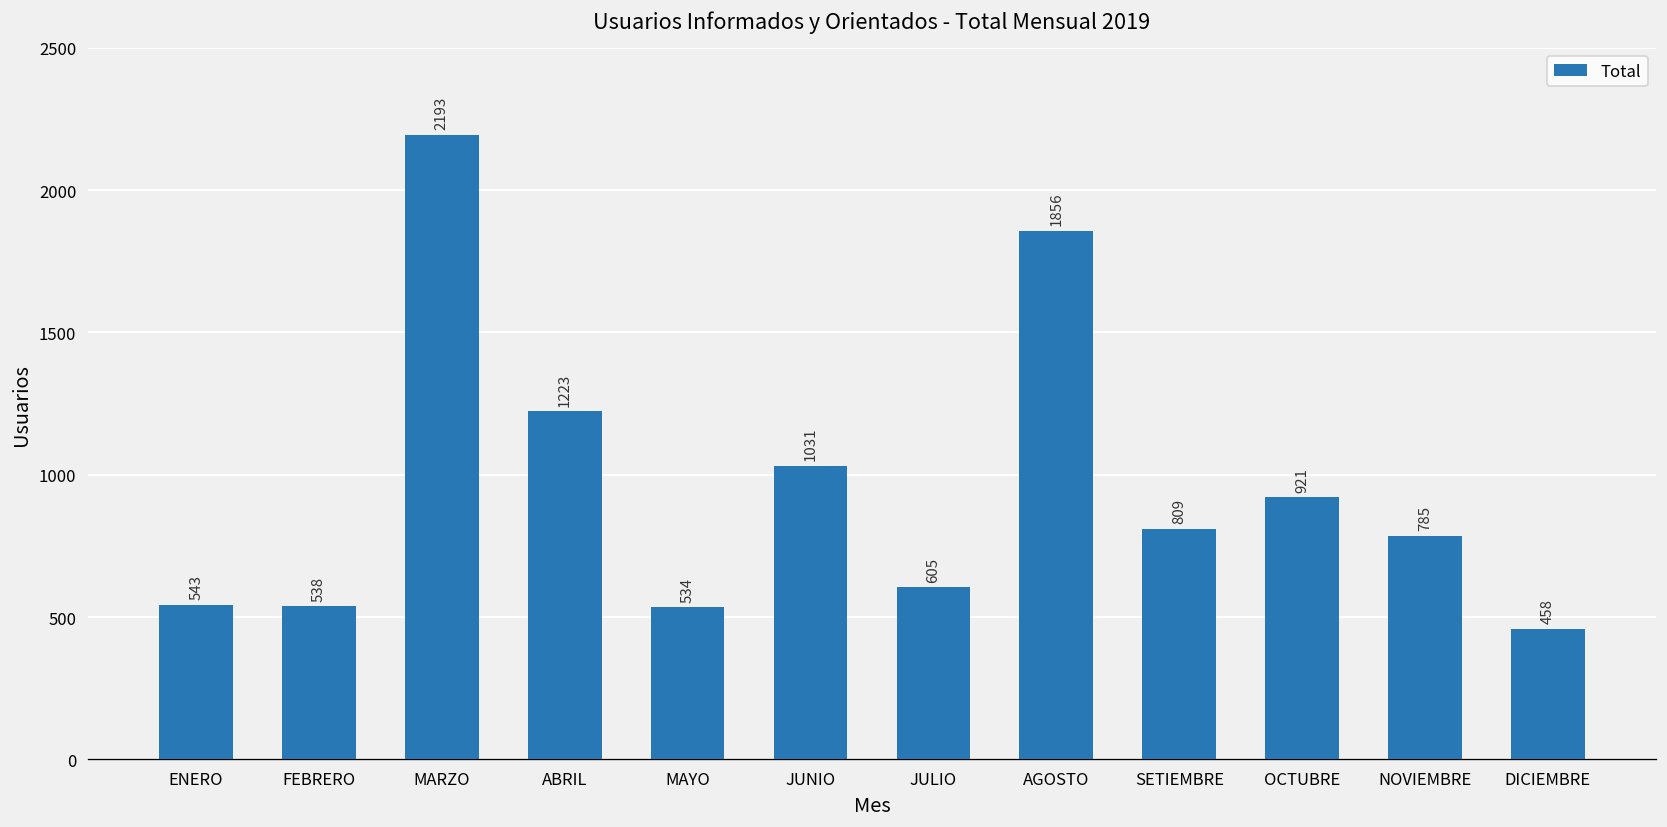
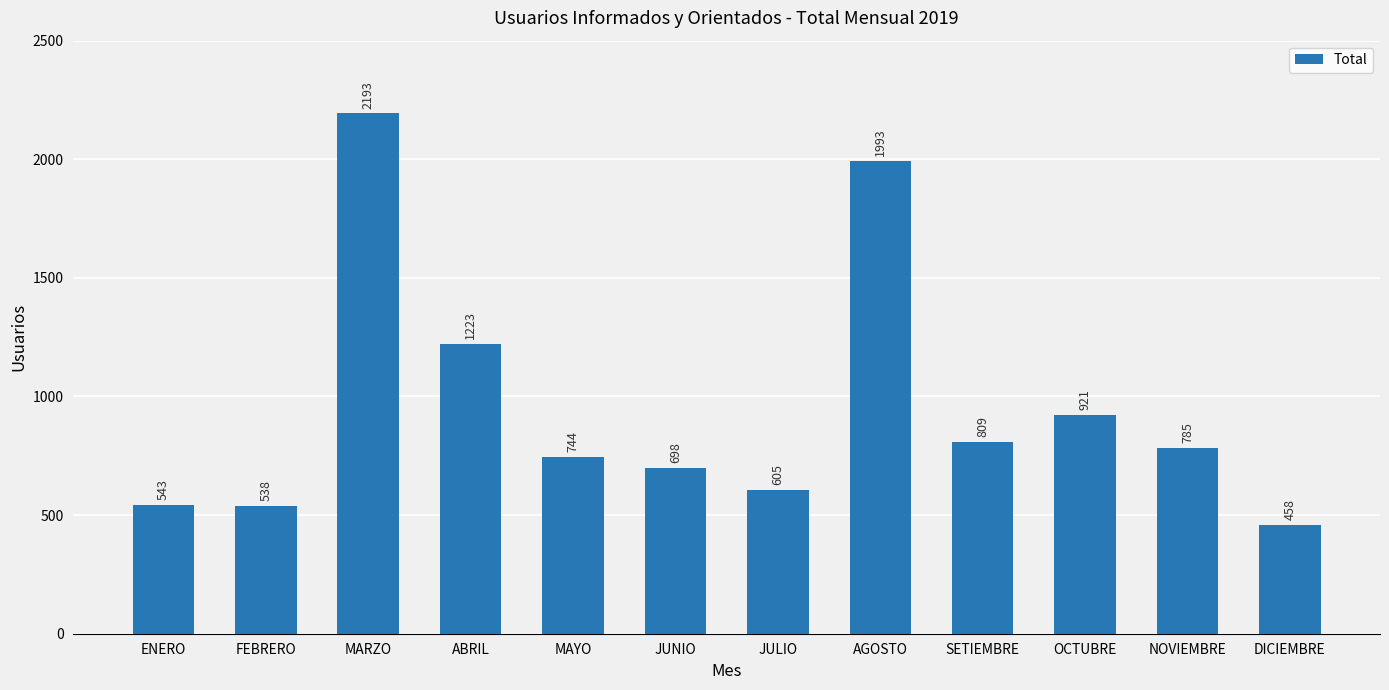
MAYO: 534 -> 744
JUNIO: 1031 -> 698
AGOSTO: 1856 -> 1993
